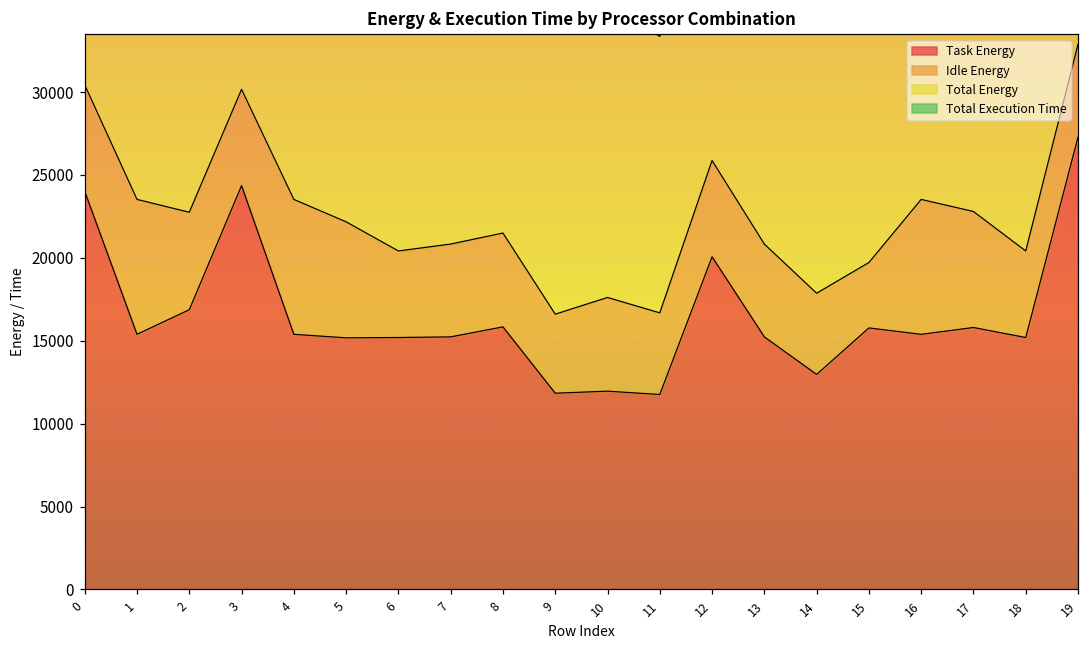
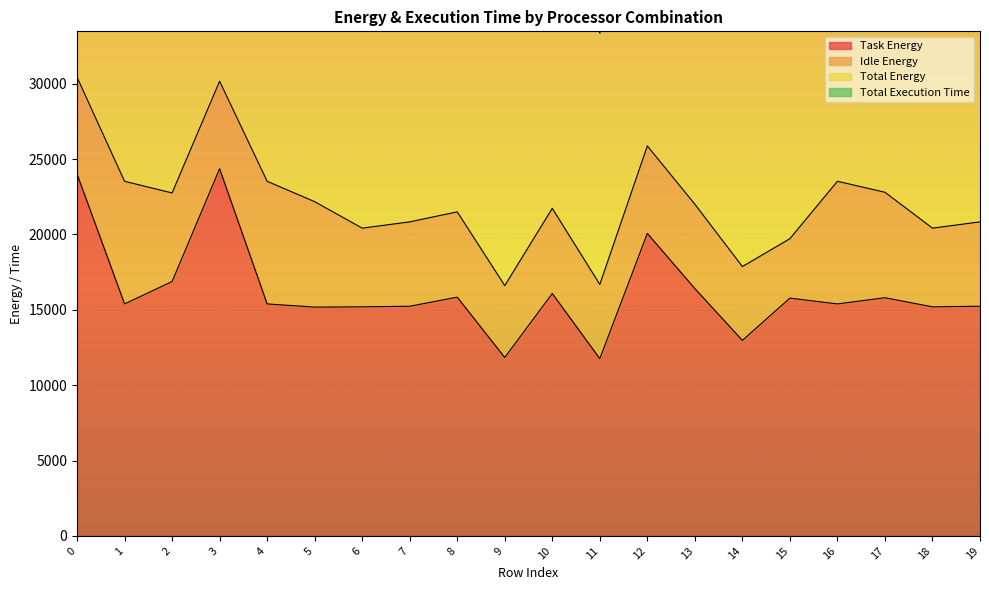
Task Energy, 10: 12000 -> 16100
Task Energy, 13: 15200 -> 16400
Task Energy, 19: 27300 -> 15200
